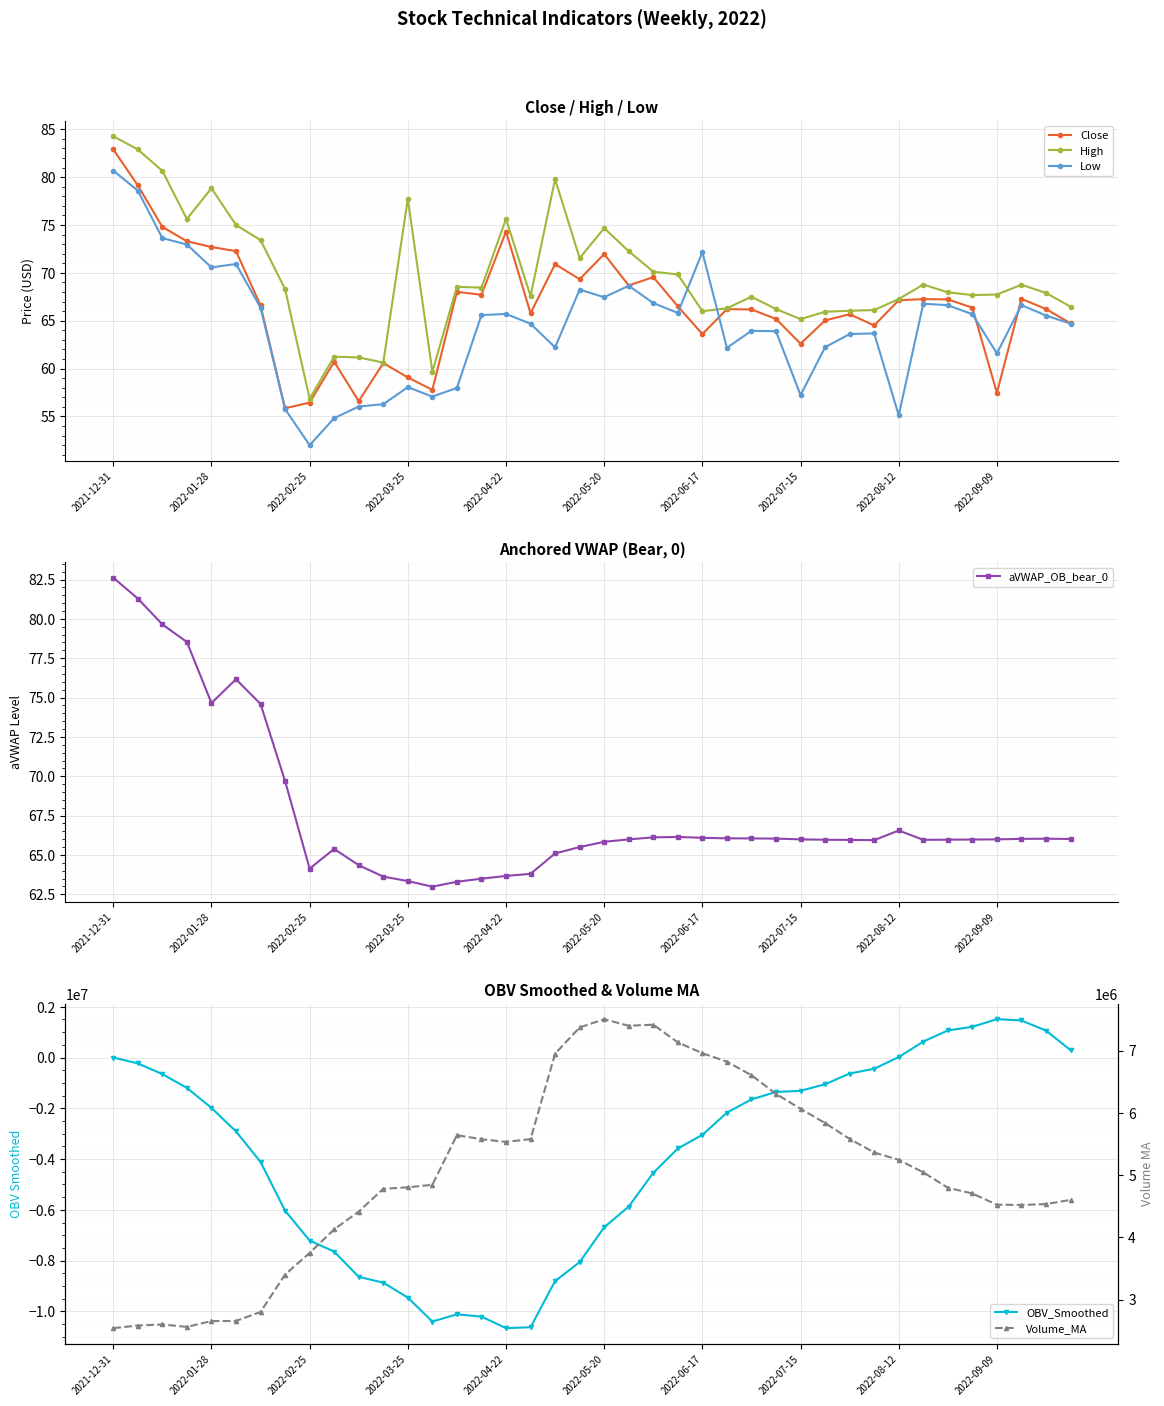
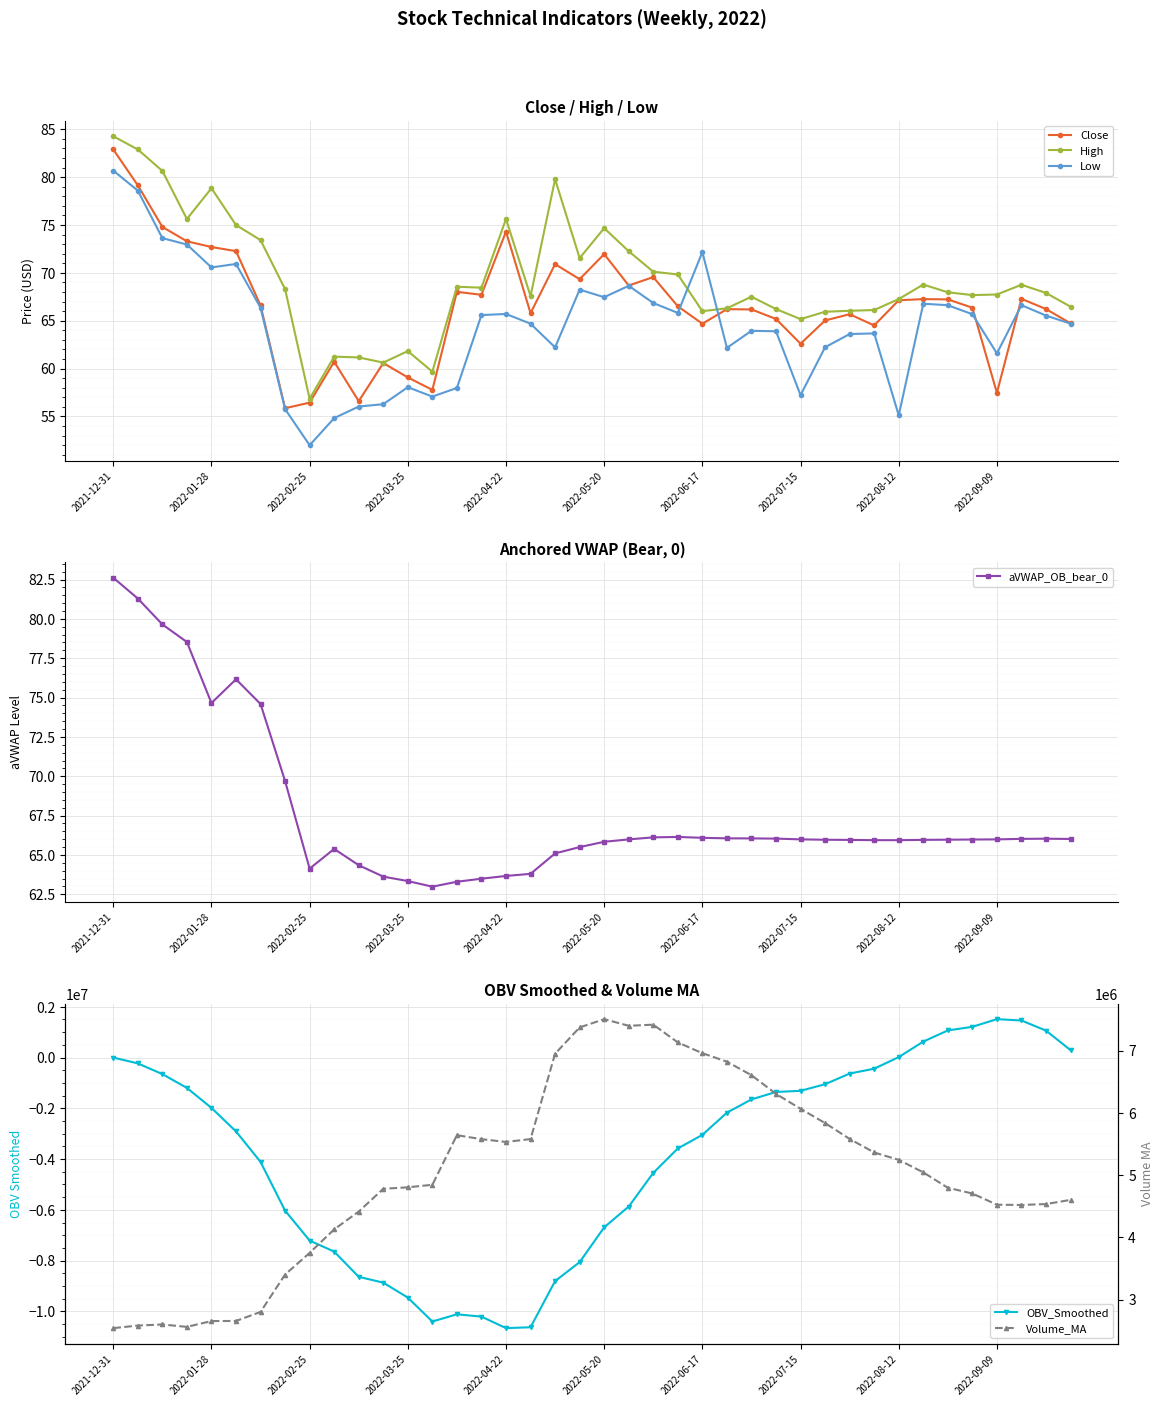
Close / High / Low, High, 2022-03-25: 78 -> 62
Close / High / Low, Close, 2022-06-17: 64 -> 65
Anchored VWAP (Bear, 0), 2022-08-12: 66.6 -> 65.9
